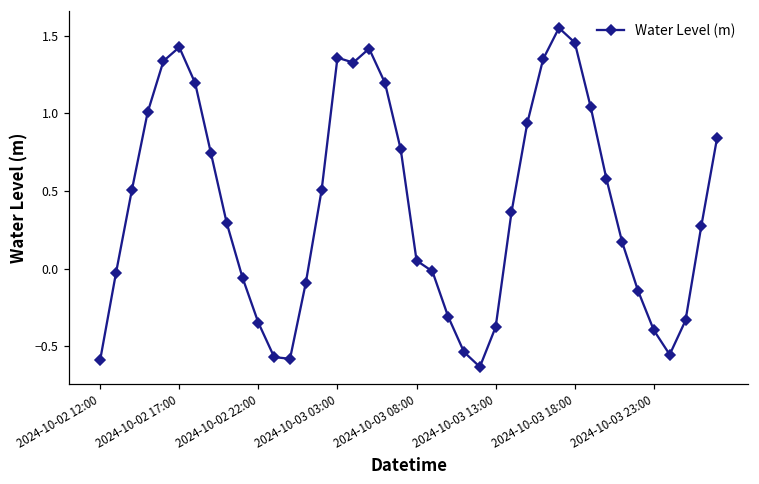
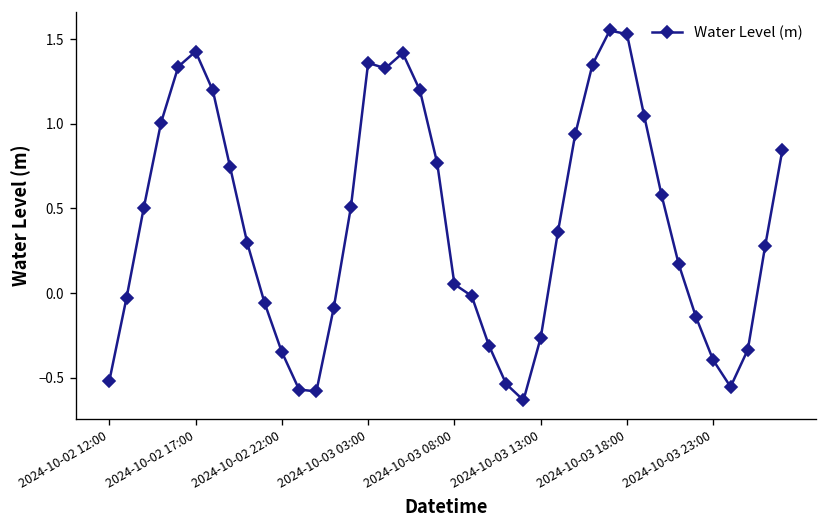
2024-10-02 12:00: -0.59 -> -0.52
2024-10-03 13:00: -0.38 -> -0.26
2024-10-03 18:00: 1.46 -> 1.53
